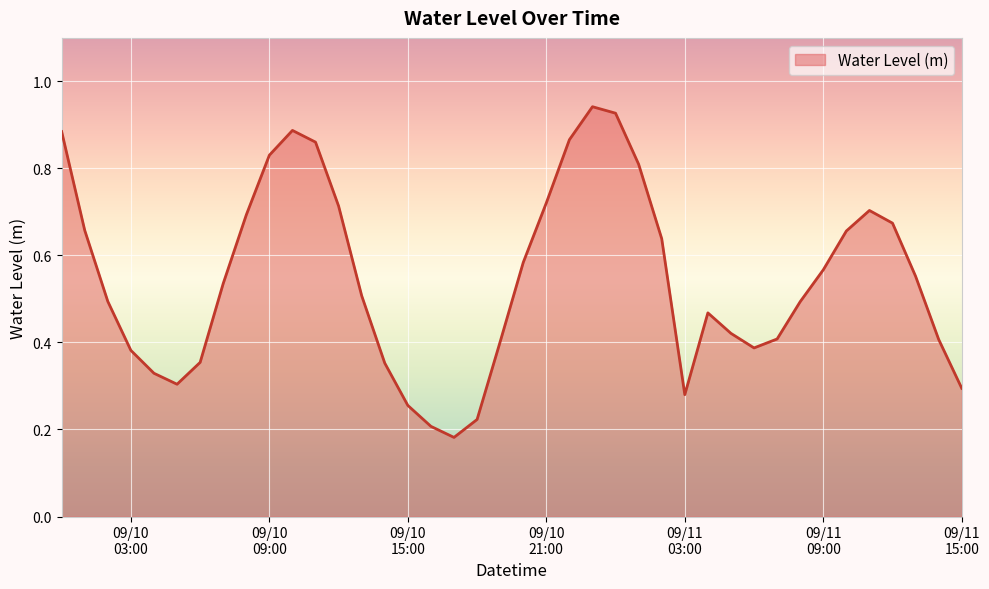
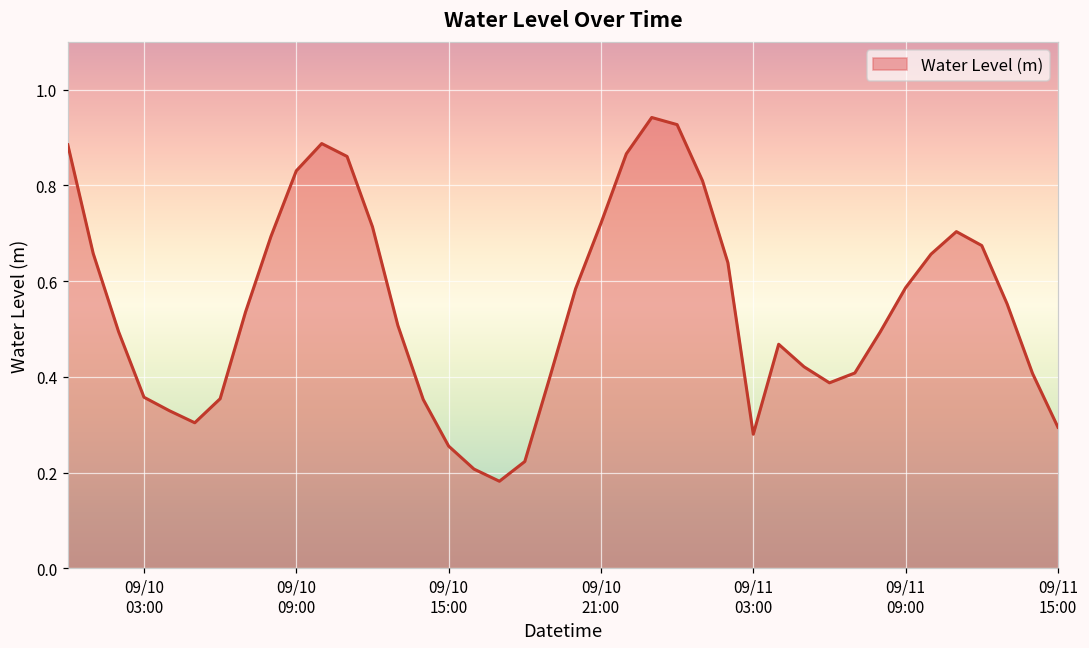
09/10 03:00: 0.38 -> 0.36
09/11 09:00: 0.57 -> 0.59
